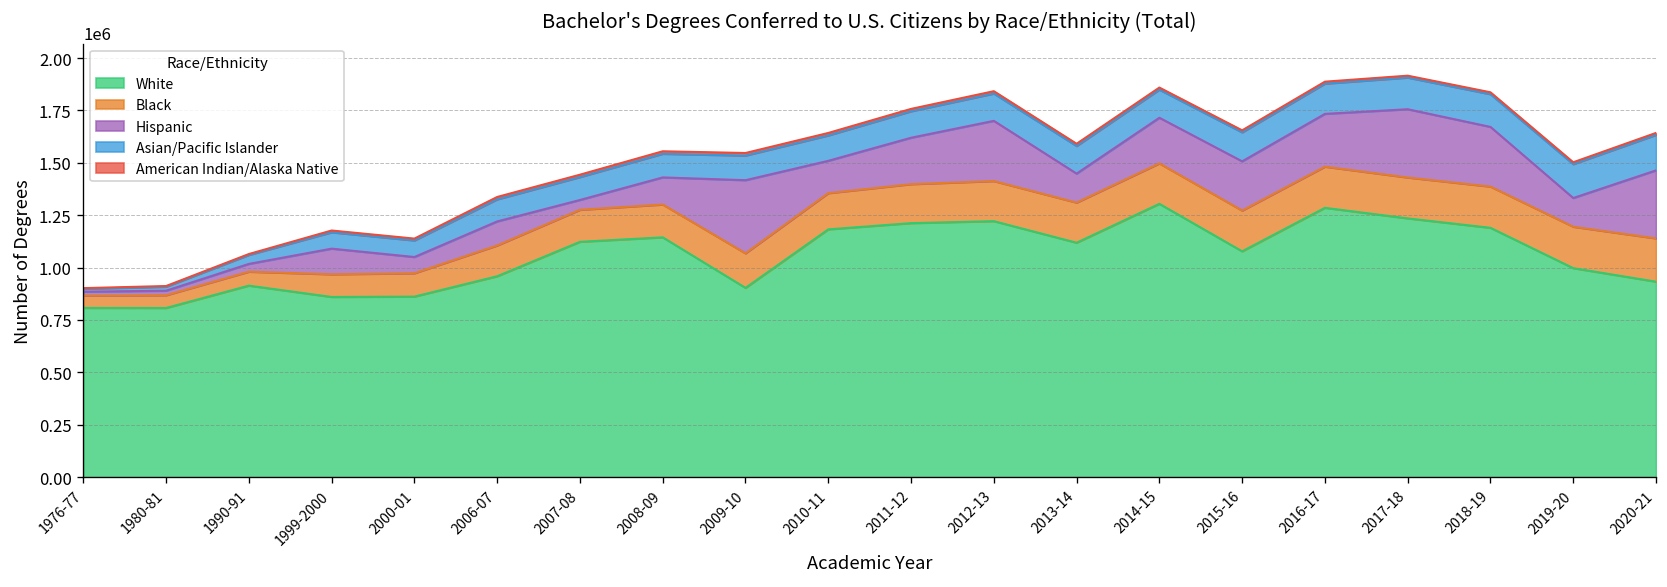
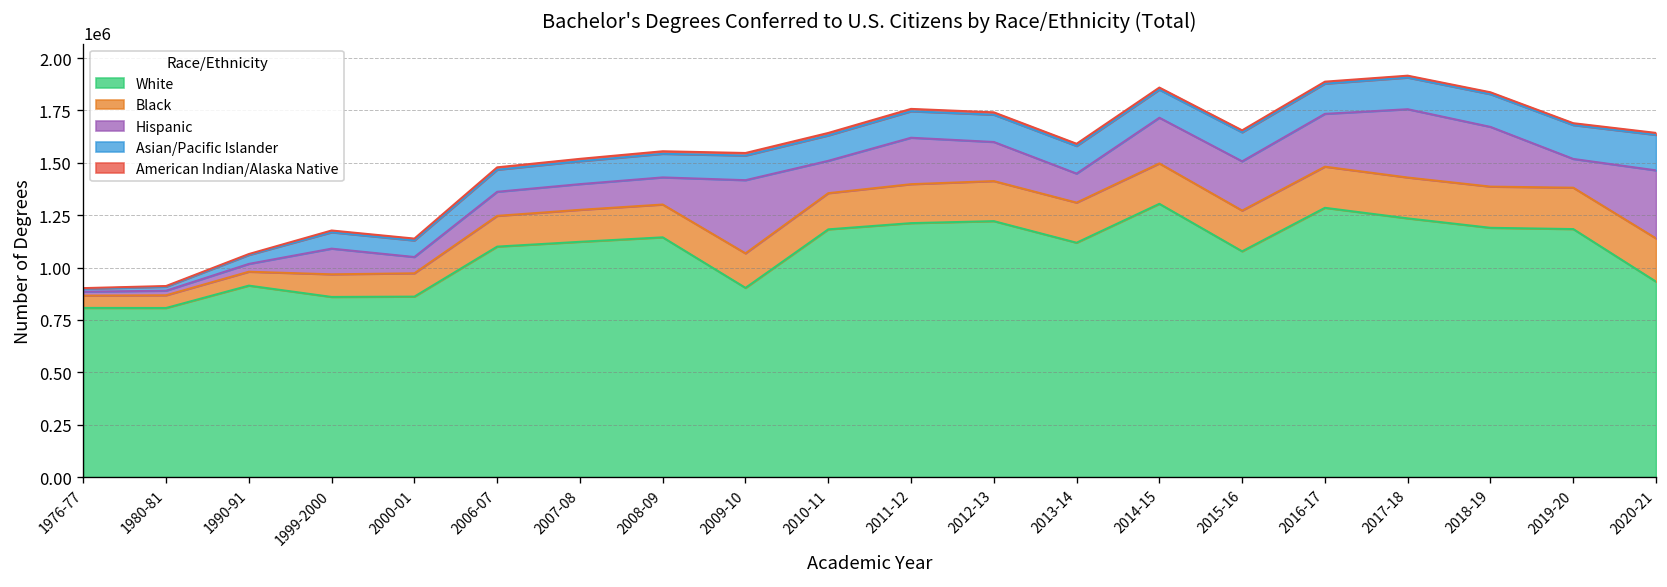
White, 2006-07: 960000 -> 1100000
Hispanic, 2007-08: 50000 -> 120000
Hispanic, 2012-13: 290000 -> 190000
White, 2019-20: 1000000 -> 1180000
